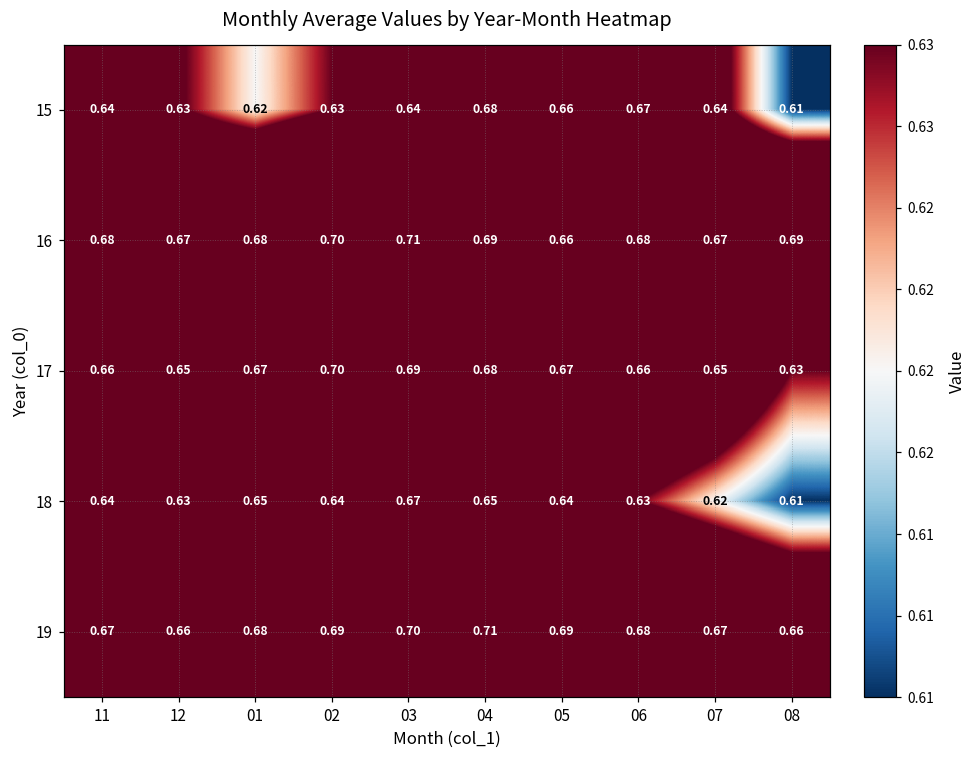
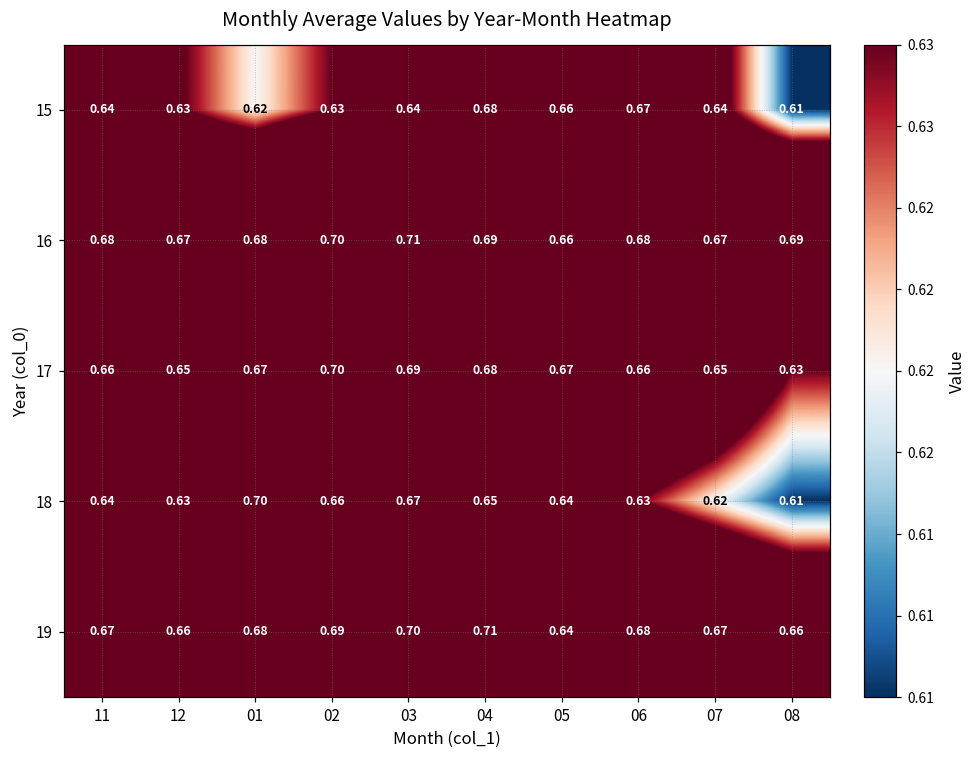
18, 01: 0.65 -> 0.70
18, 02: 0.64 -> 0.66
19, 05: 0.69 -> 0.64
